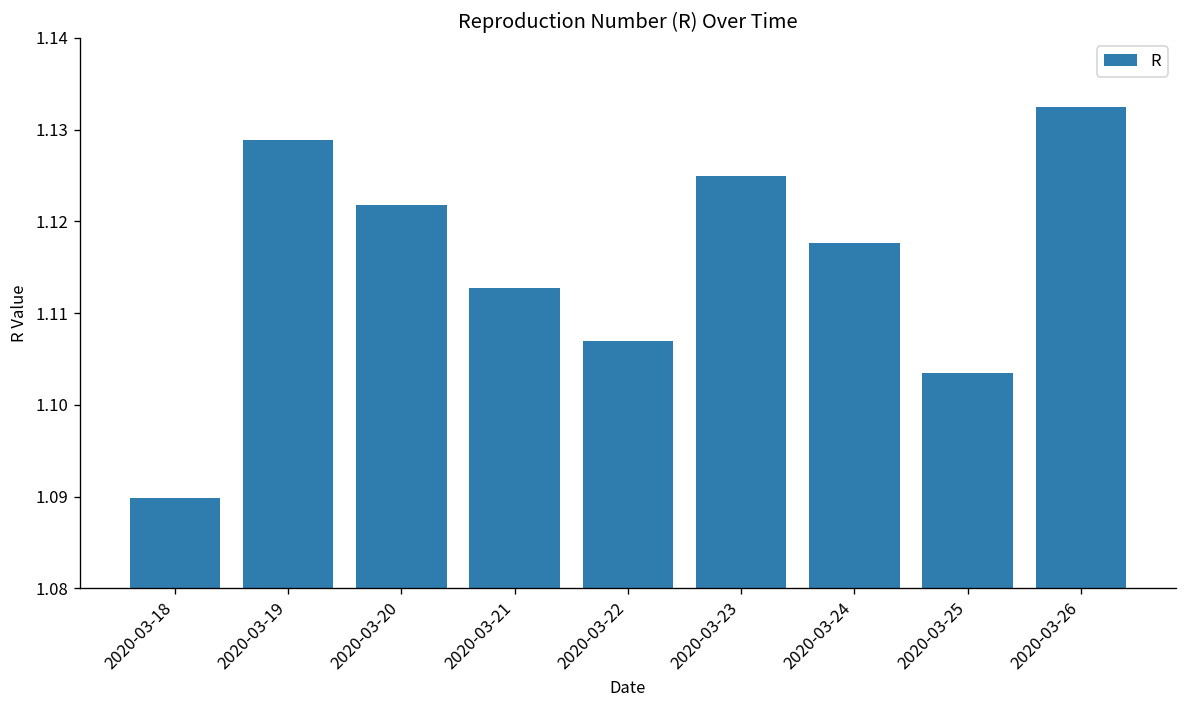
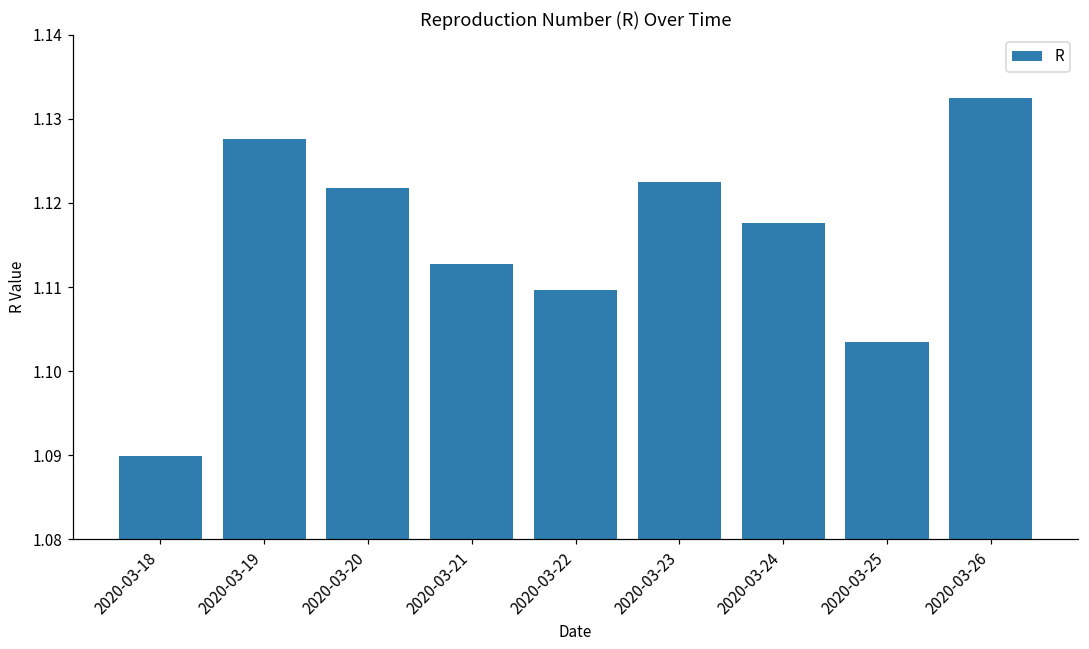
2020-03-19: 1.129 -> 1.128
2020-03-22: 1.107 -> 1.110
2020-03-23: 1.125 -> 1.123
